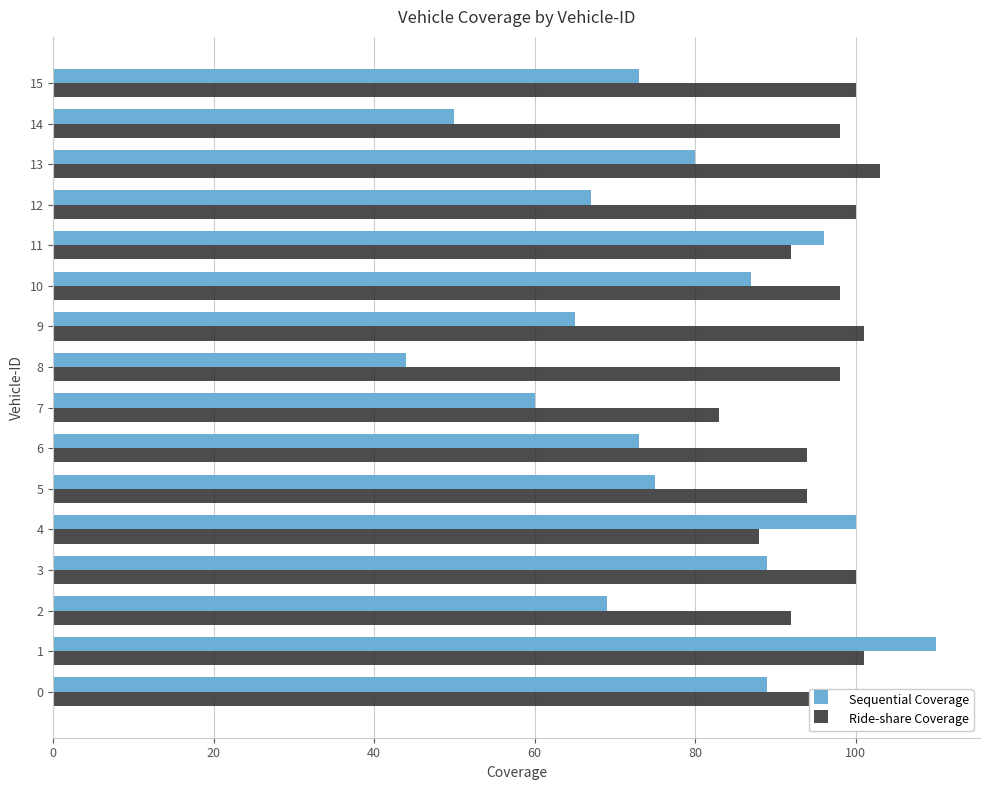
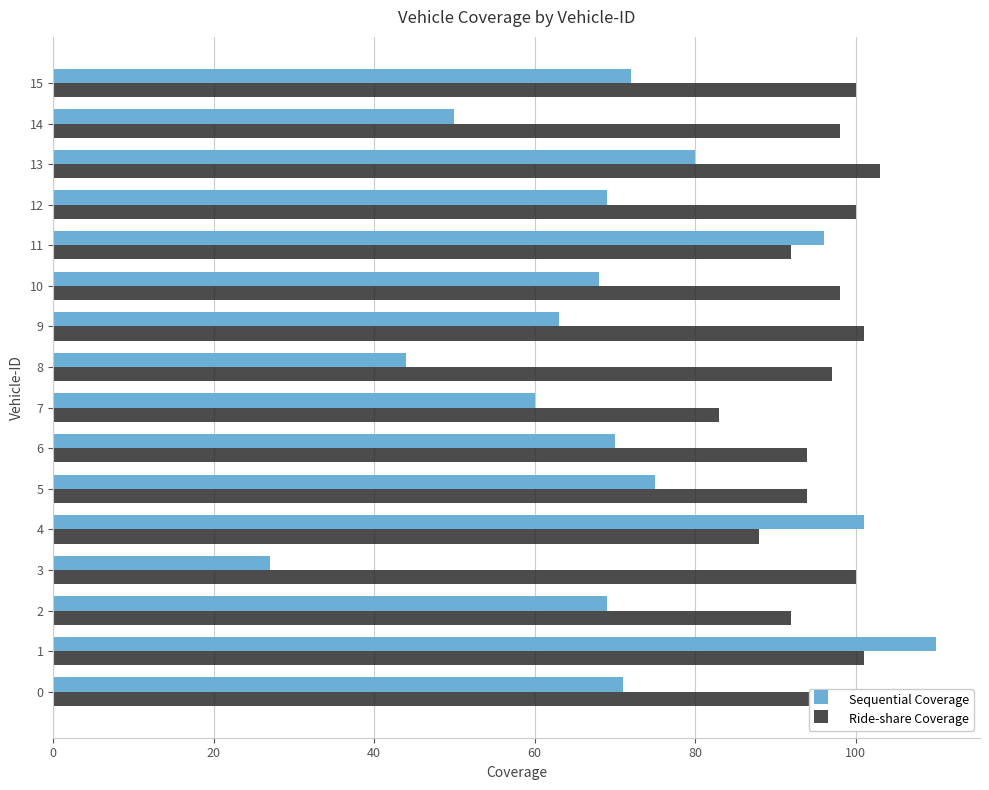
Sequential Coverage, 15: 73 -> 72
Sequential Coverage, 12: 67 -> 69
Sequential Coverage, 10: 87 -> 68
Sequential Coverage, 9: 65 -> 63
Ride-share Coverage, 8: 98 -> 97
Sequential Coverage, 6: 73 -> 70
Sequential Coverage, 4: 100 -> 101
Sequential Coverage, 3: 89 -> 27
Sequential Coverage, 0: 89 -> 71
